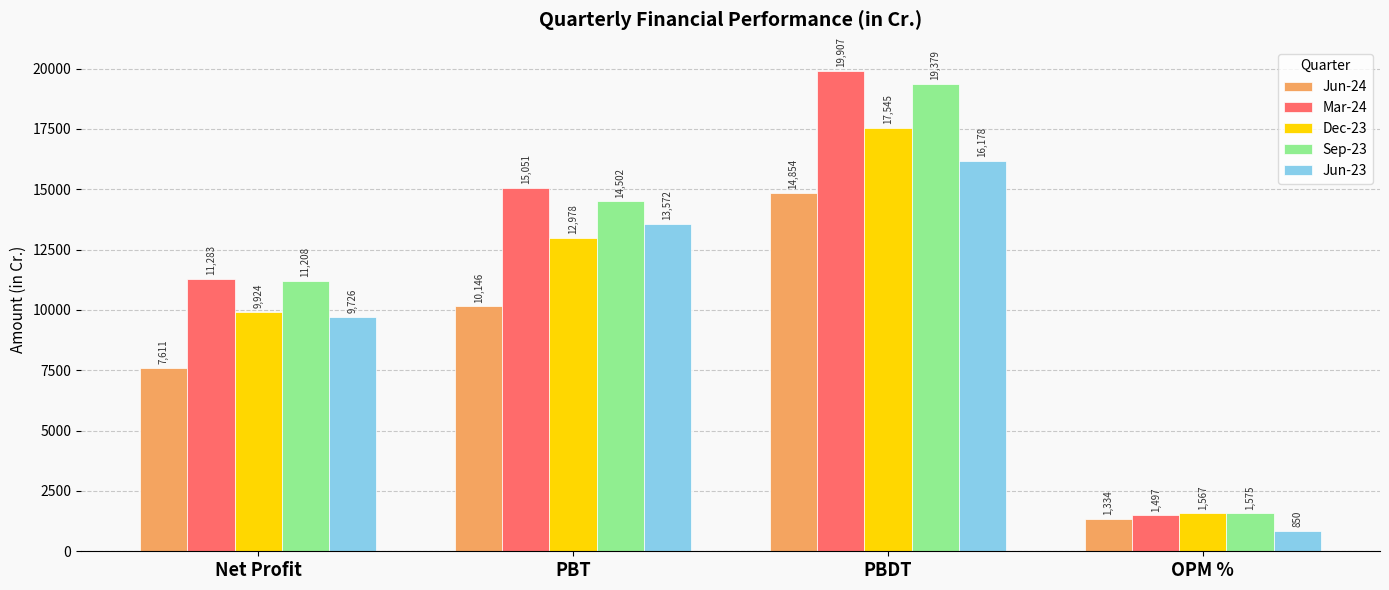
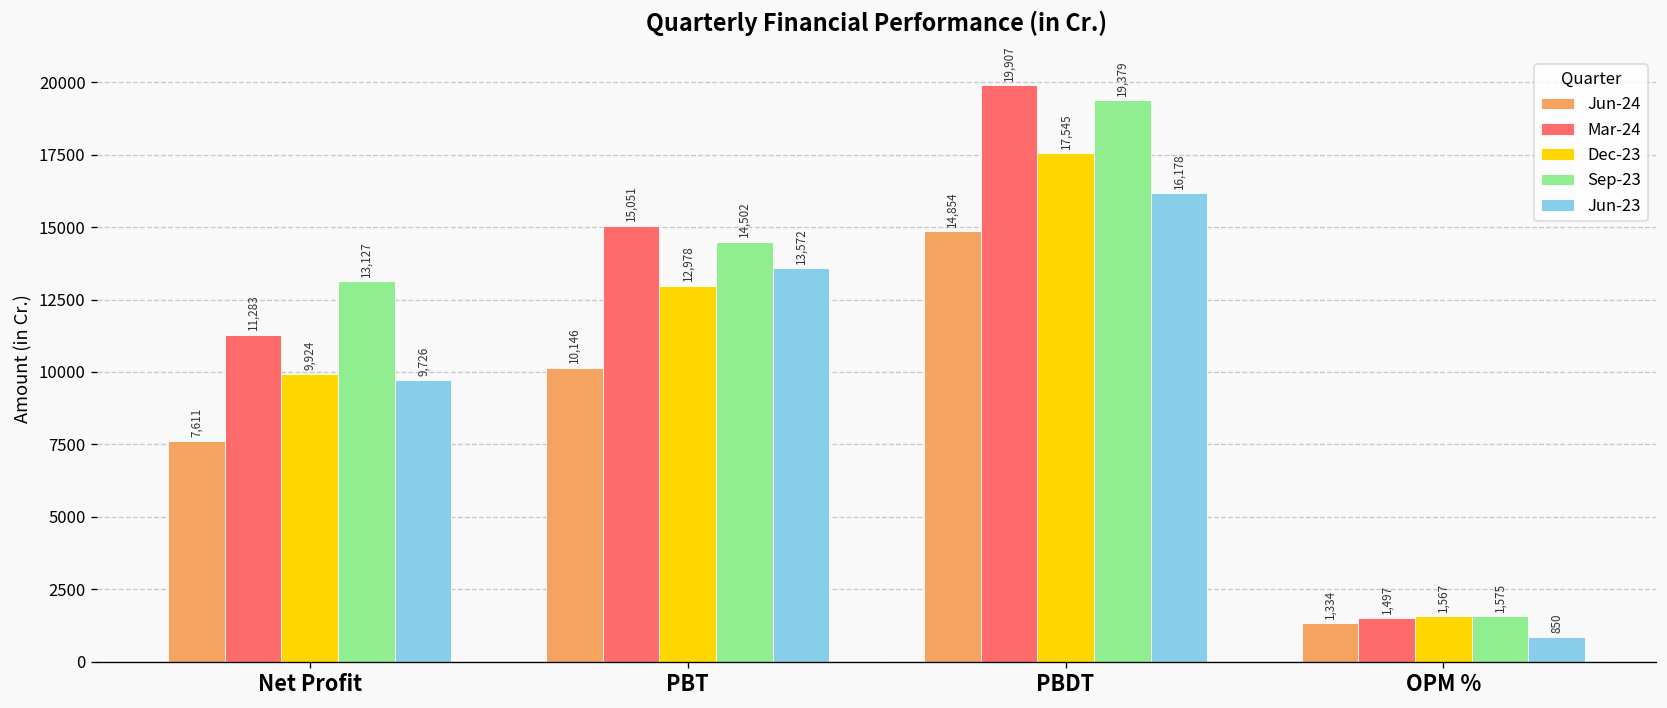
Sep-23, Net Profit: 11,208 -> 13,127
